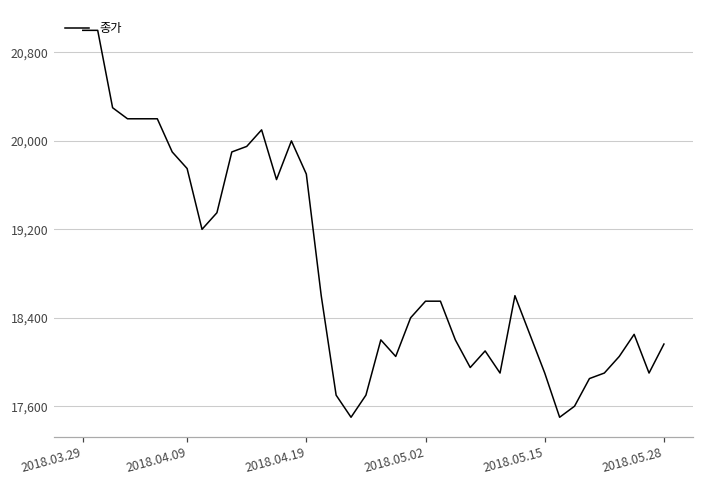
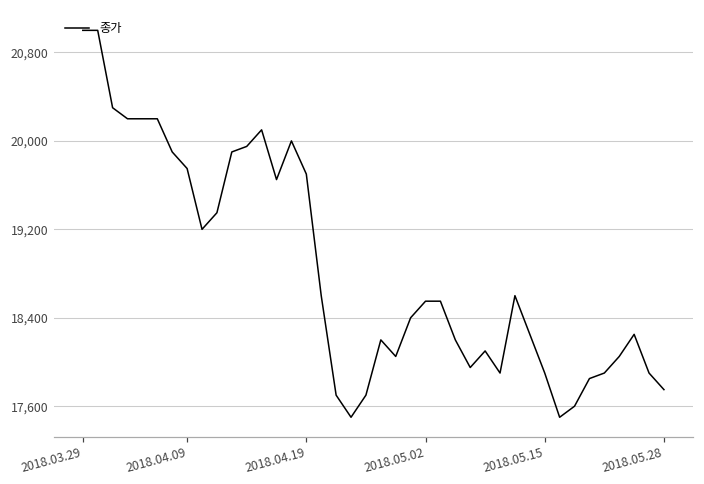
2018.05.28: 18,160 -> 17,750
